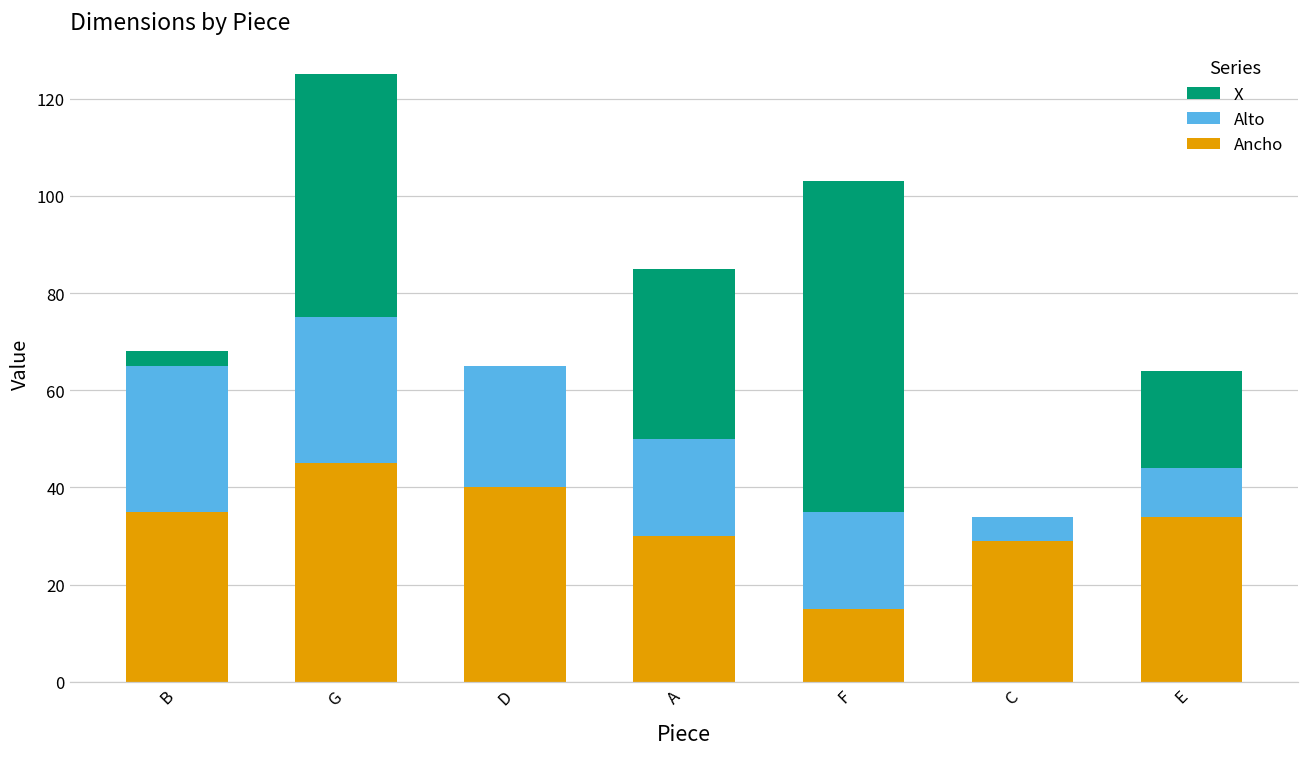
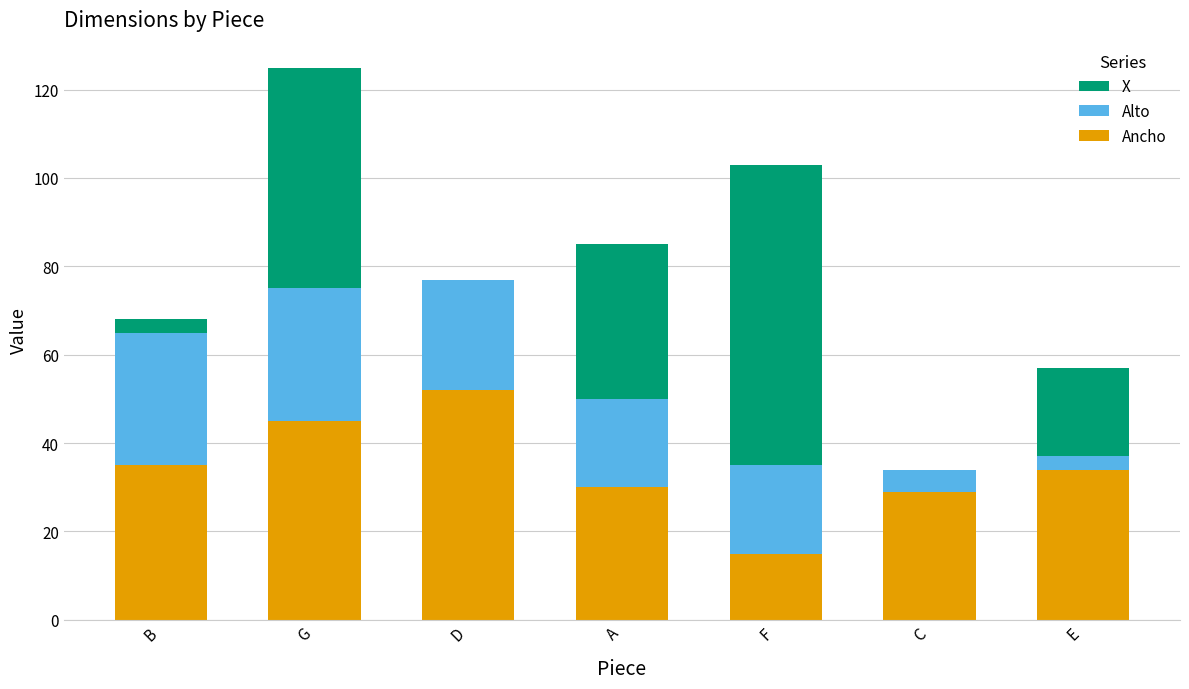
Ancho, D: 40 -> 52
Alto, E: 10 -> 3
